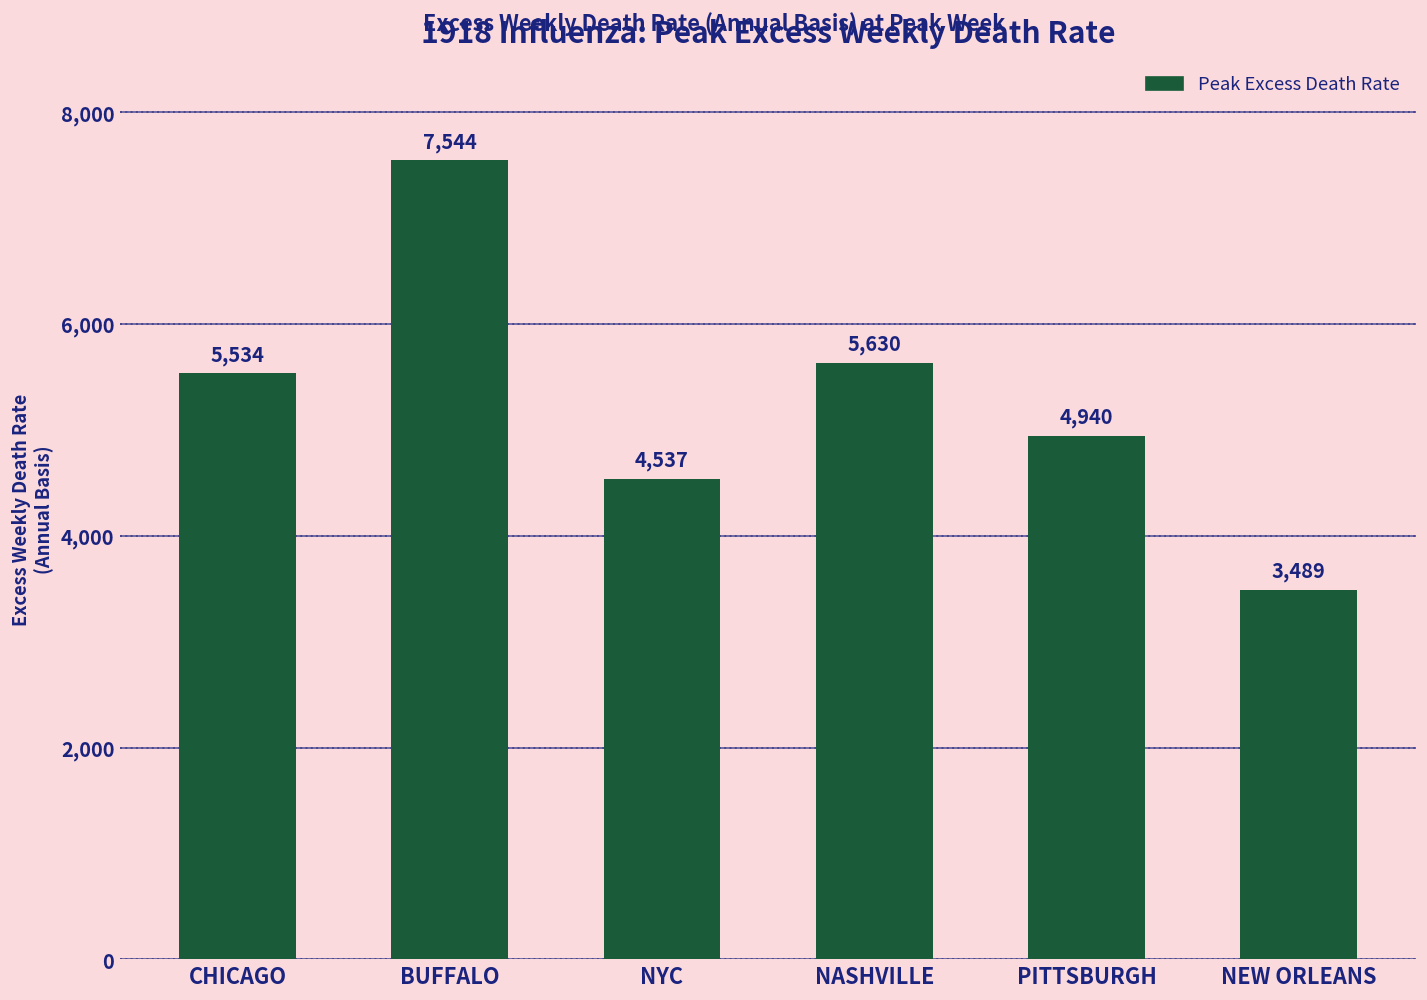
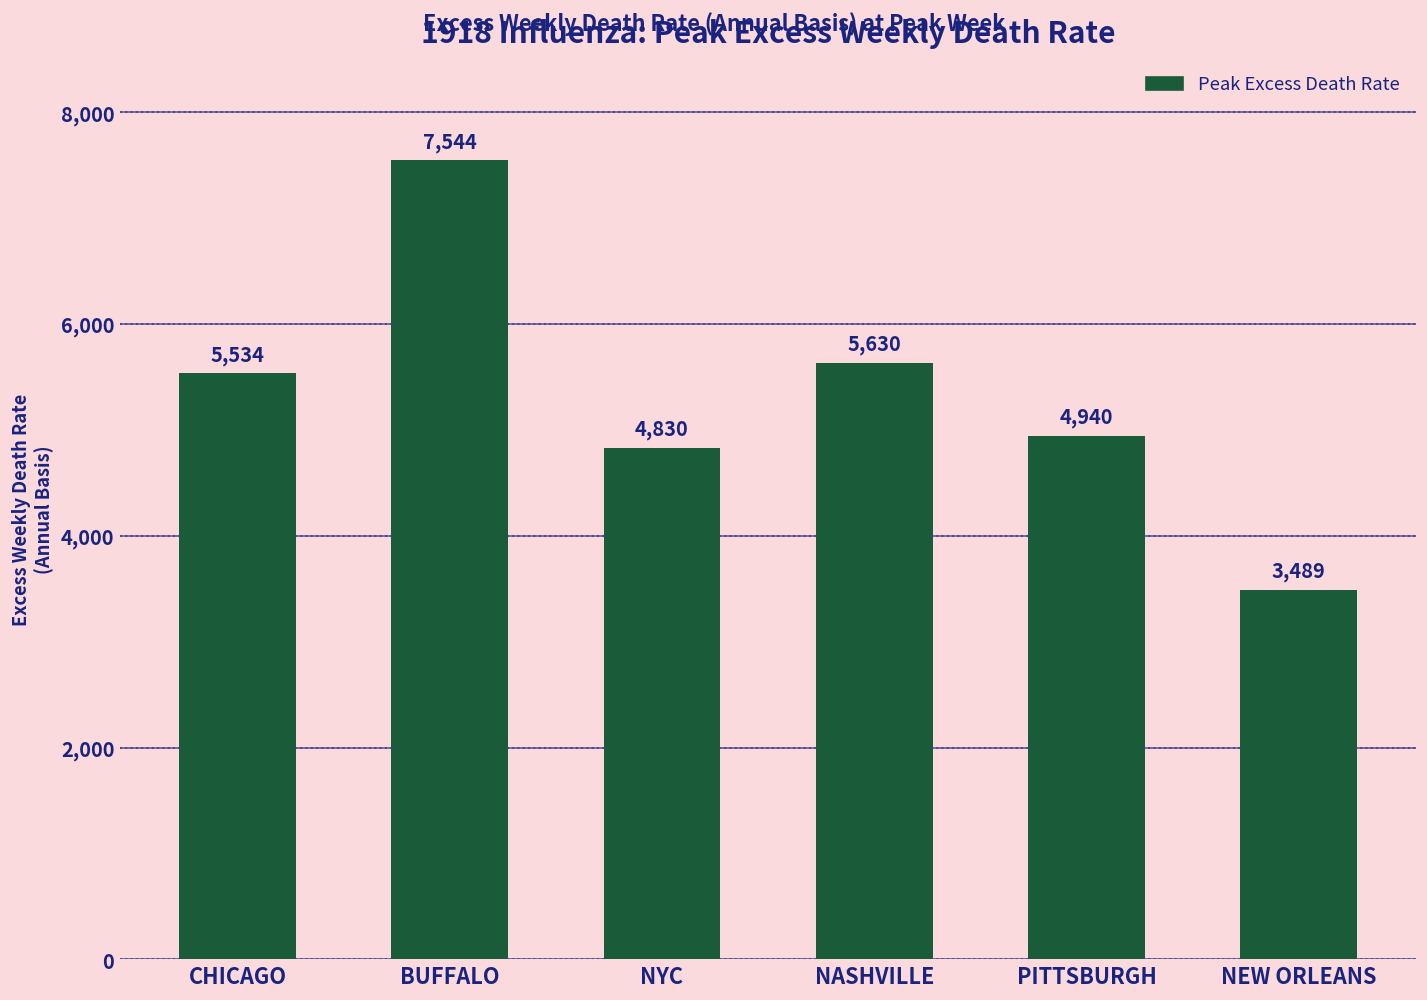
NYC: 4,537 -> 4,830
